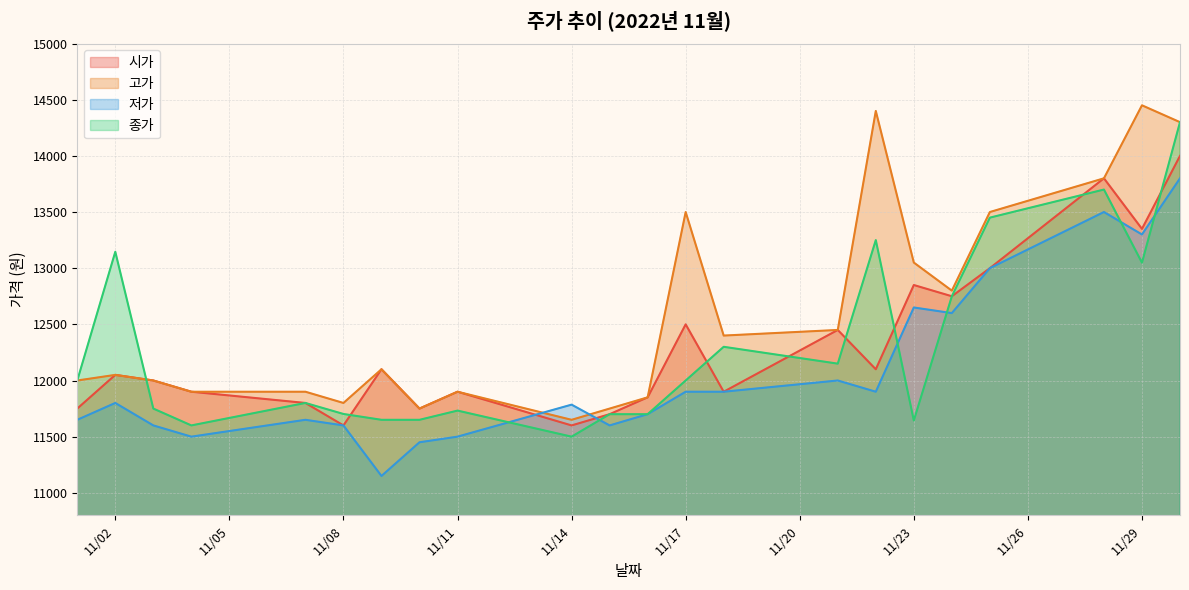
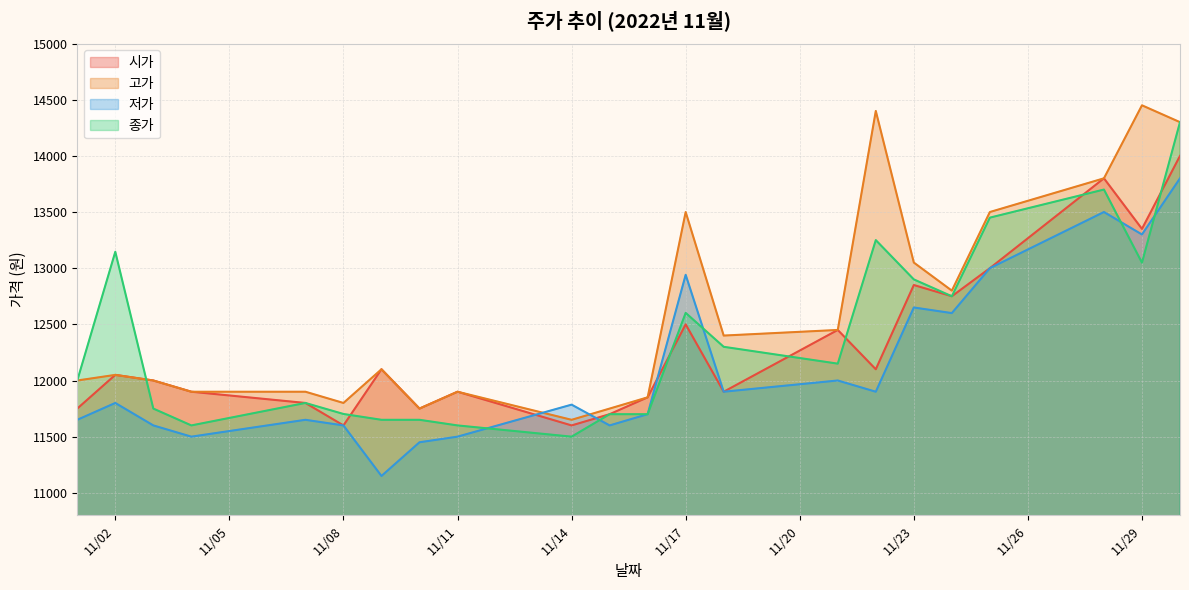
종가, 11/11: 11730 -> 11600
저가, 11/17: 11900 -> 12940
종가, 11/17: 12000 -> 12600
종가, 11/23: 11640 -> 12900
